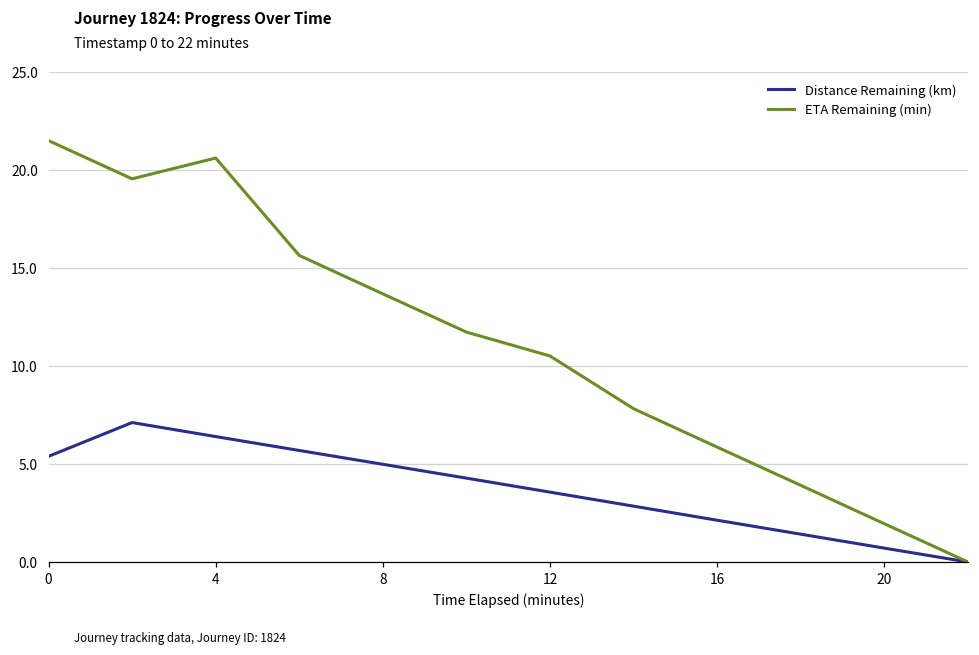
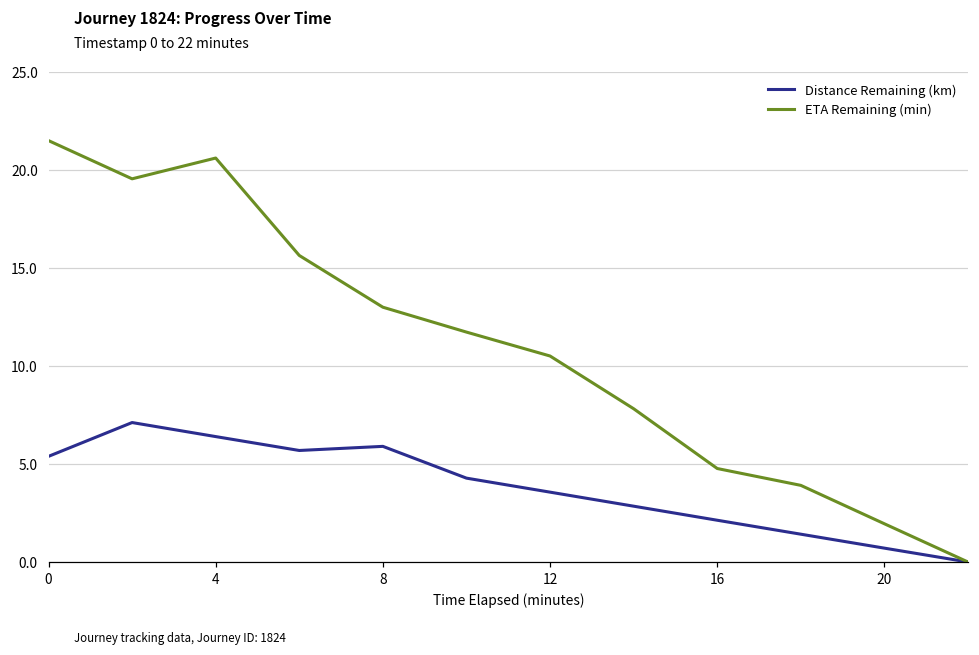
Distance Remaining (km), 8: 5.0 -> 5.9
ETA Remaining (min), 8: 13.7 -> 13.0
ETA Remaining (min), 16: 5.9 -> 4.8
